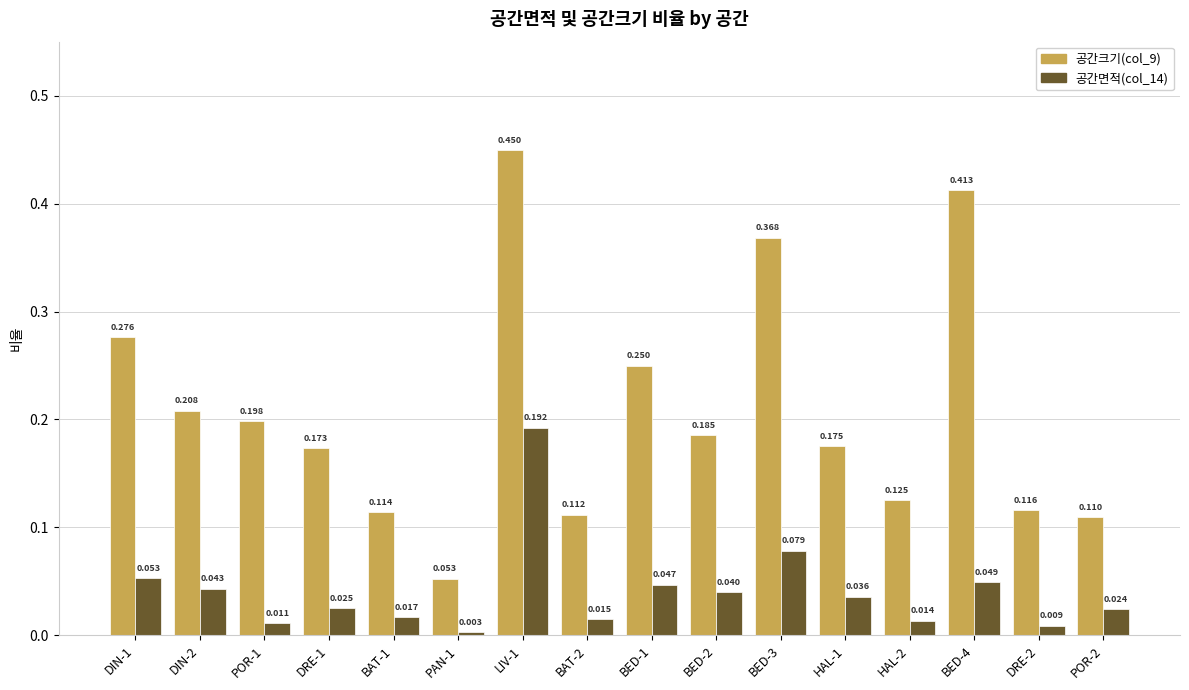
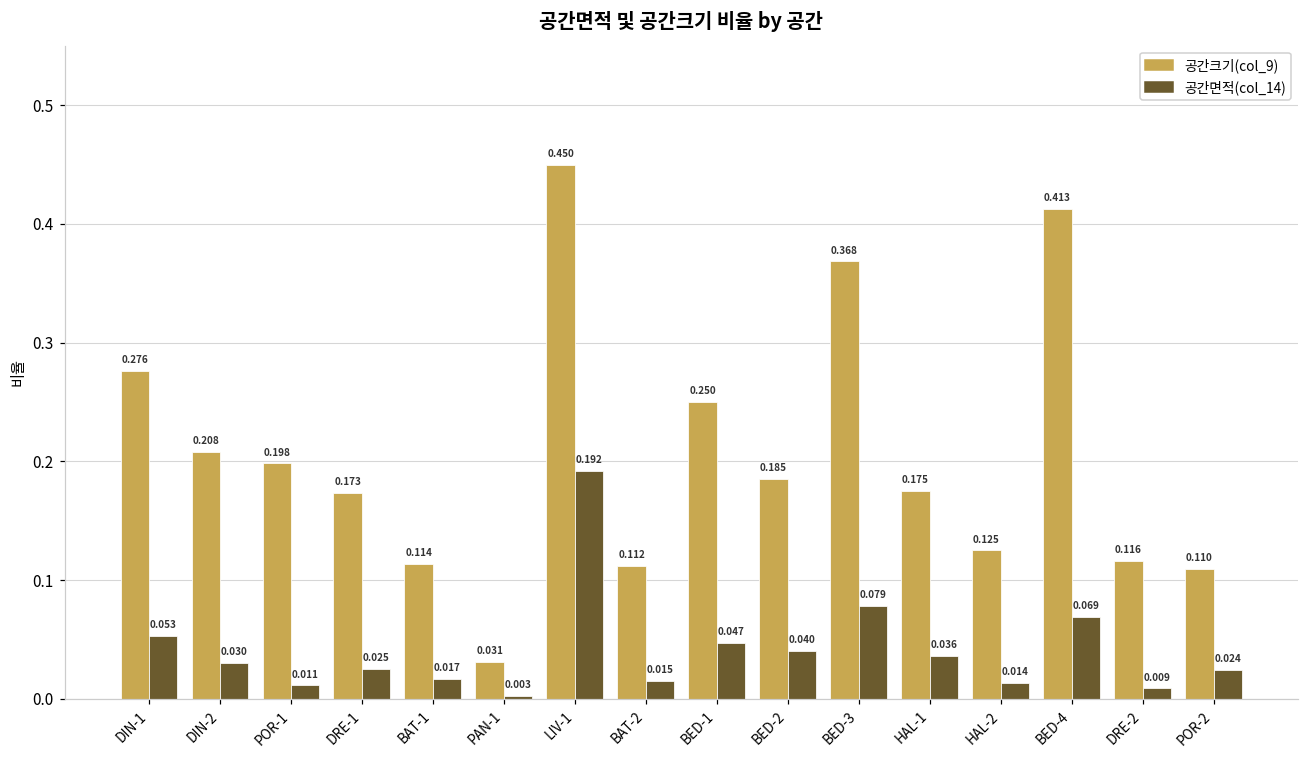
공간면적(col_14), DIN-2: 0.043 -> 0.030
공간크기(col_9), PAN-1: 0.053 -> 0.031
공간면적(col_14), BED-4: 0.049 -> 0.069
